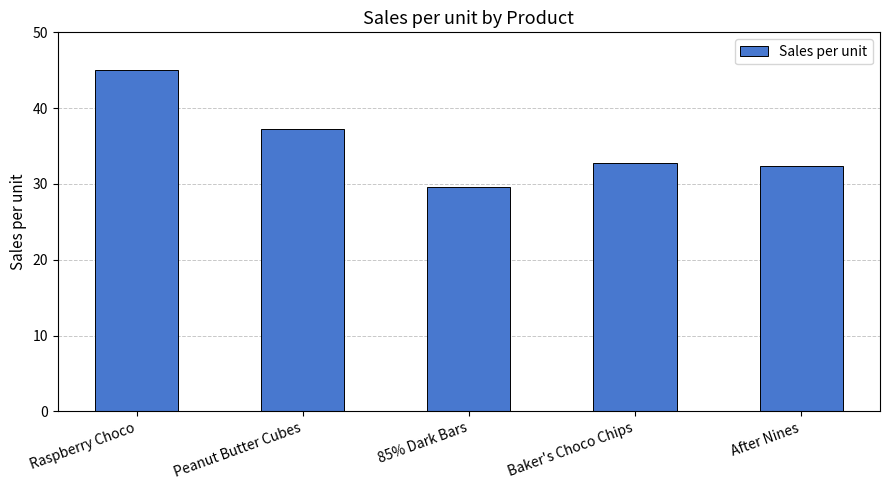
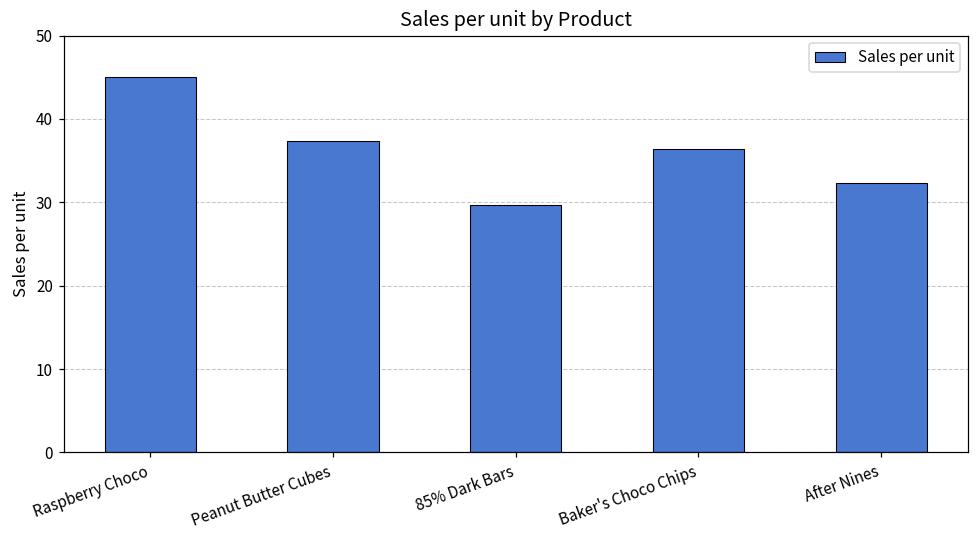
Baker's Choco Chips: 33 -> 36
